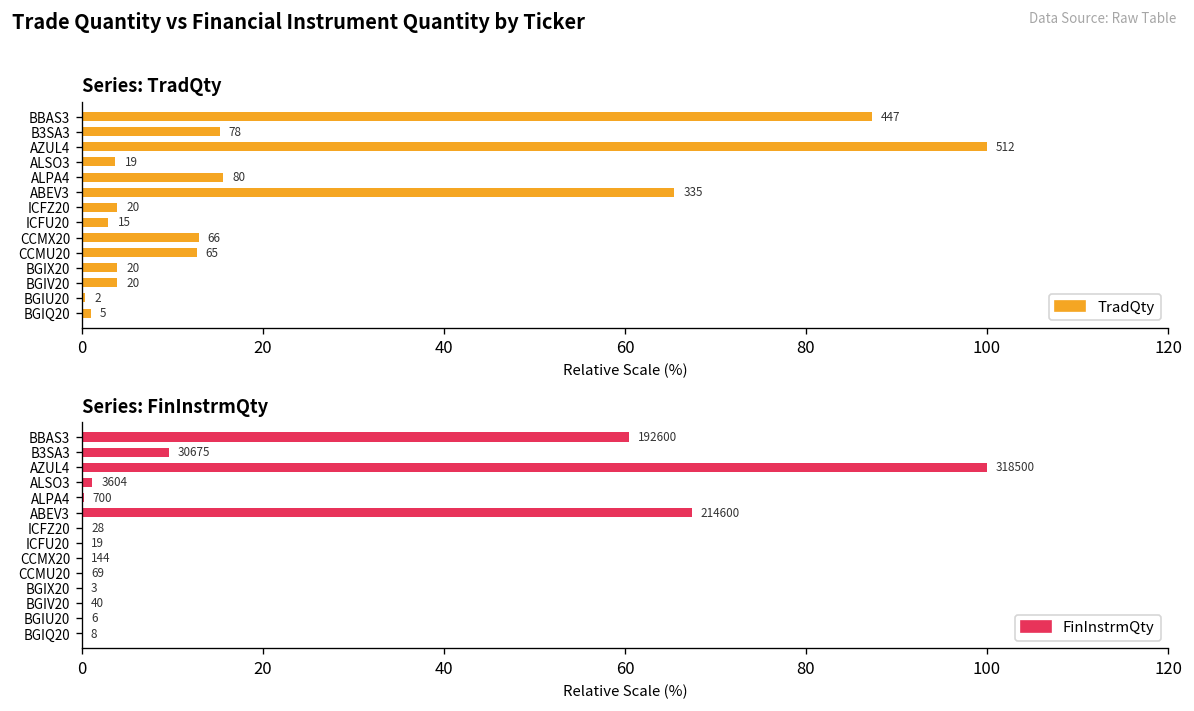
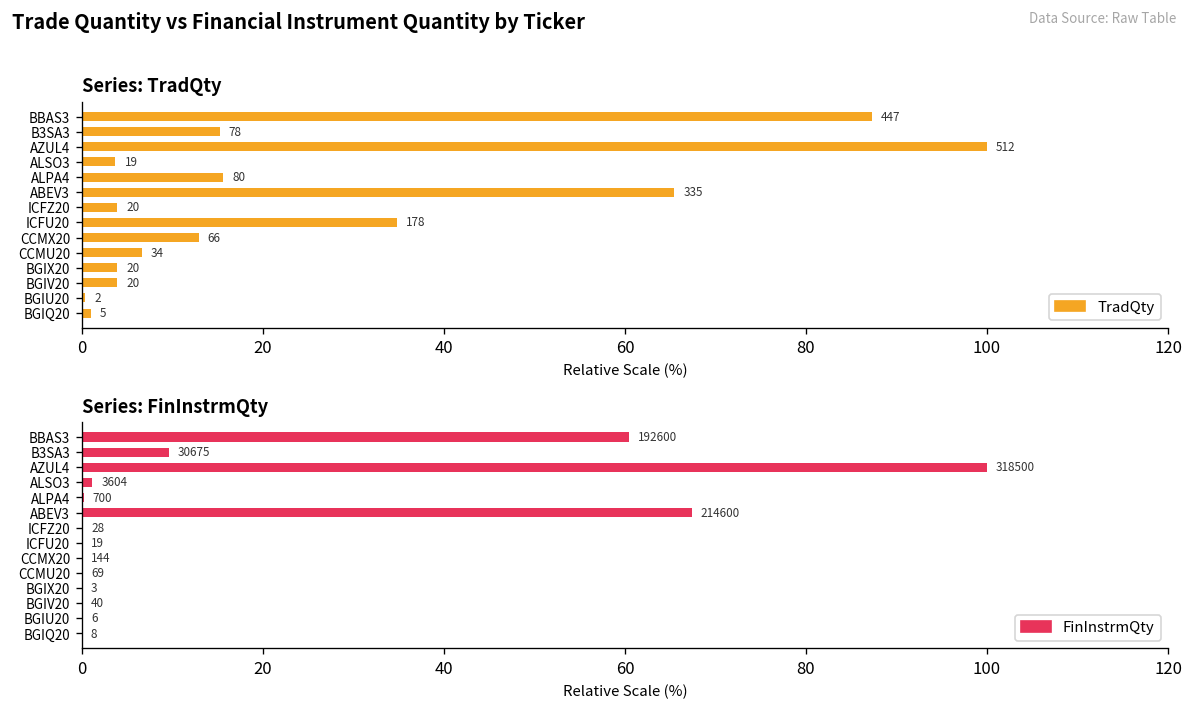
Series: TradQty, ICFU20: 15 -> 178
Series: TradQty, CCMU20: 65 -> 34
